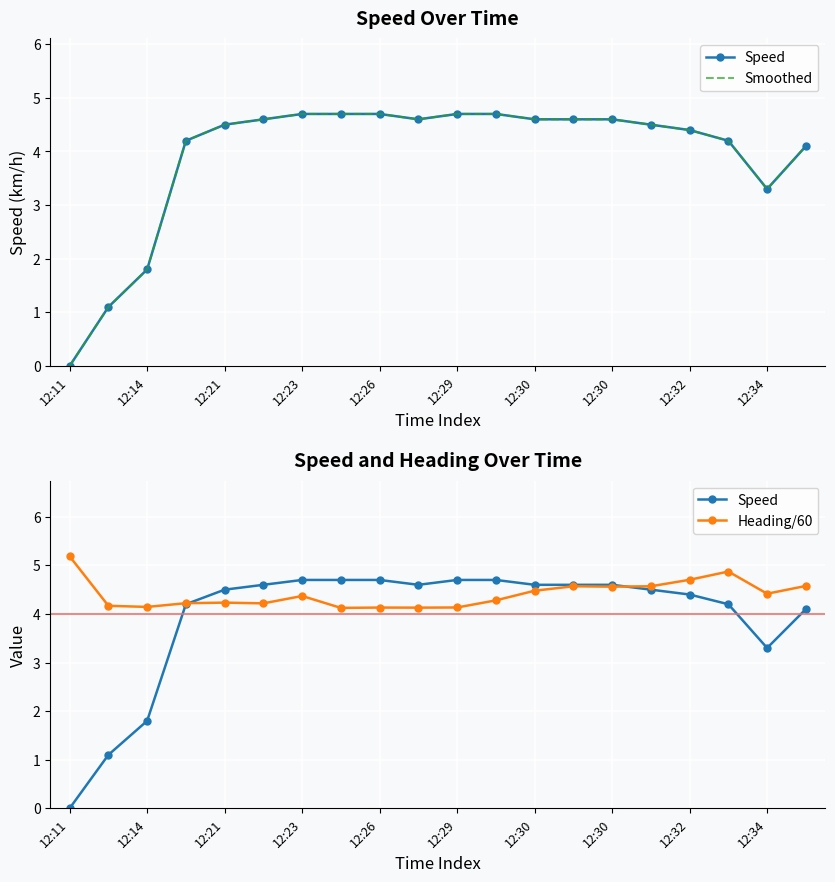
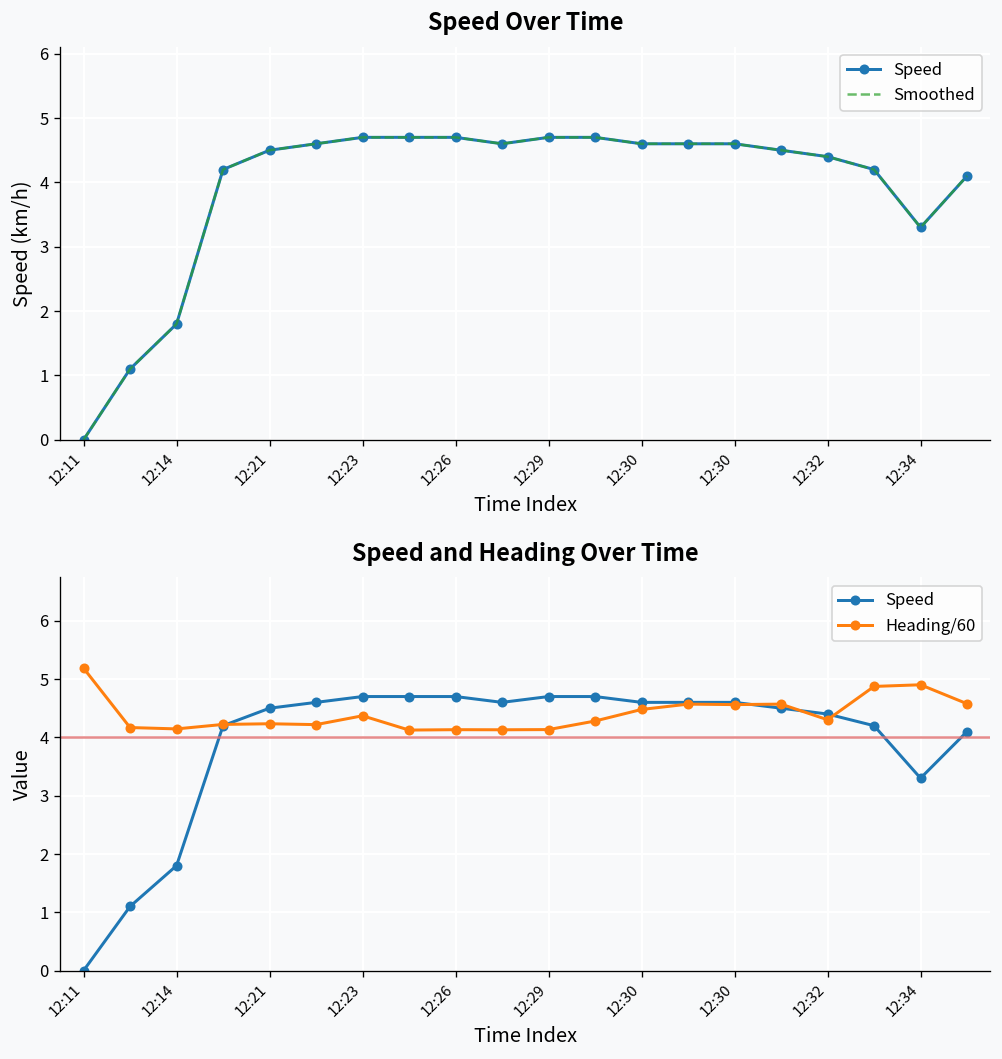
Speed and Heading Over Time, Heading/60, 12:32: 4.7 -> 4.3
Speed and Heading Over Time, Heading/60, 12:34: 4.4 -> 4.9
